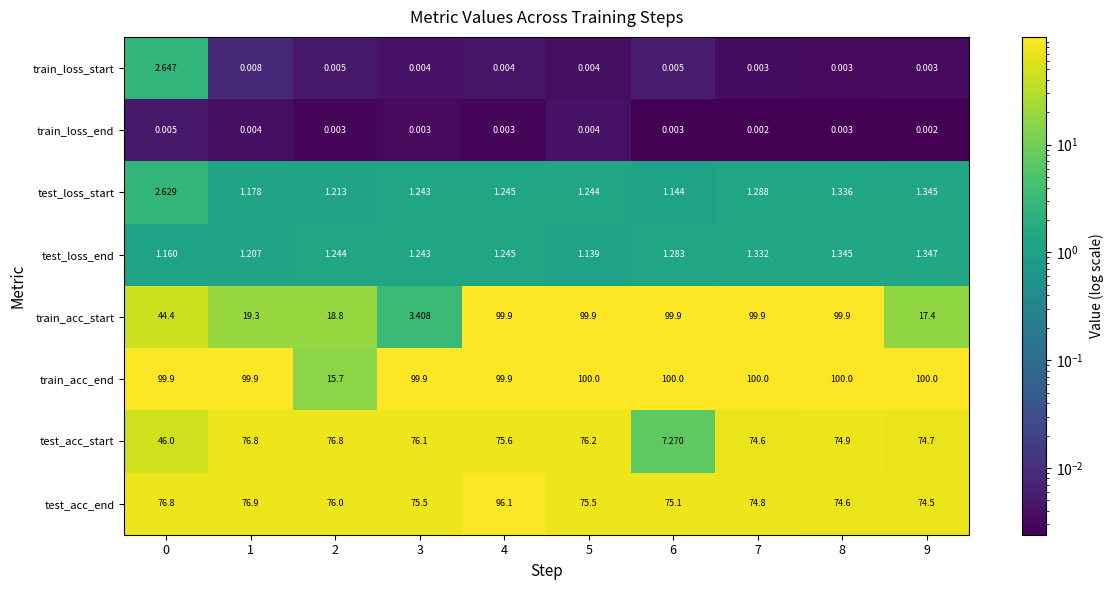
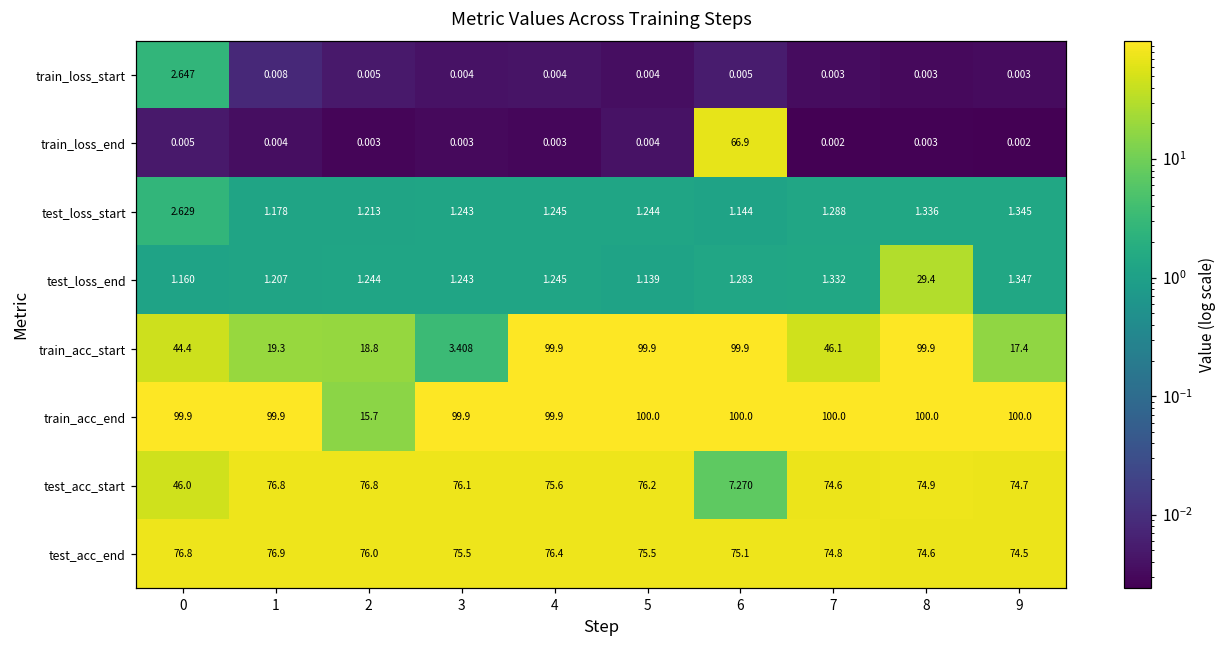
train_loss_end, 6: 0.003 -> 66.9
test_loss_end, 8: 1.345 -> 29.4
train_acc_start, 7: 99.9 -> 46.1
test_acc_end, 4: 96.1 -> 76.4
